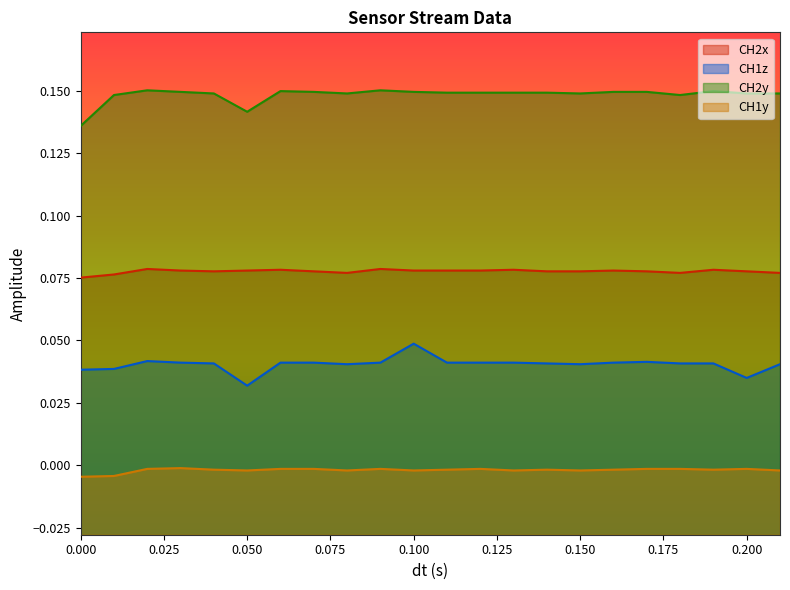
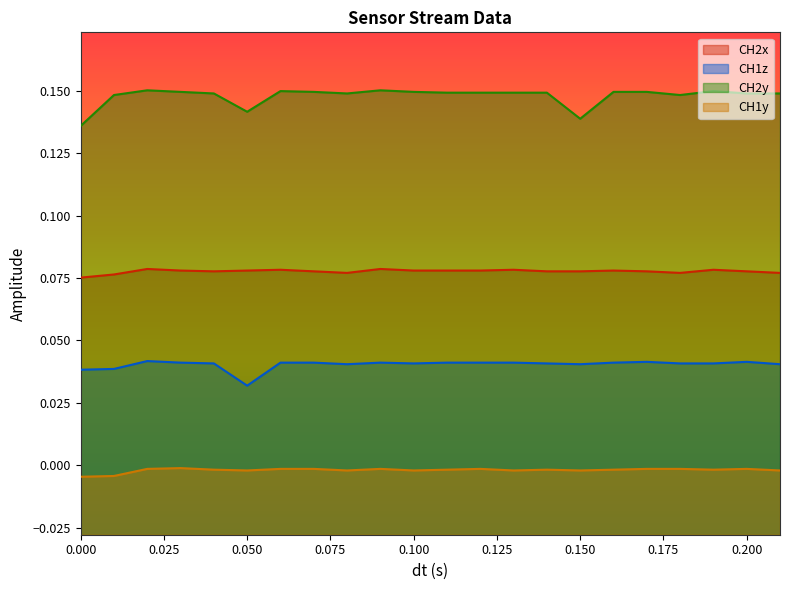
CH1z, 0.100: 0.049 -> 0.041
CH2y, 0.150: 0.149 -> 0.139
CH1z, 0.200: 0.035 -> 0.041
